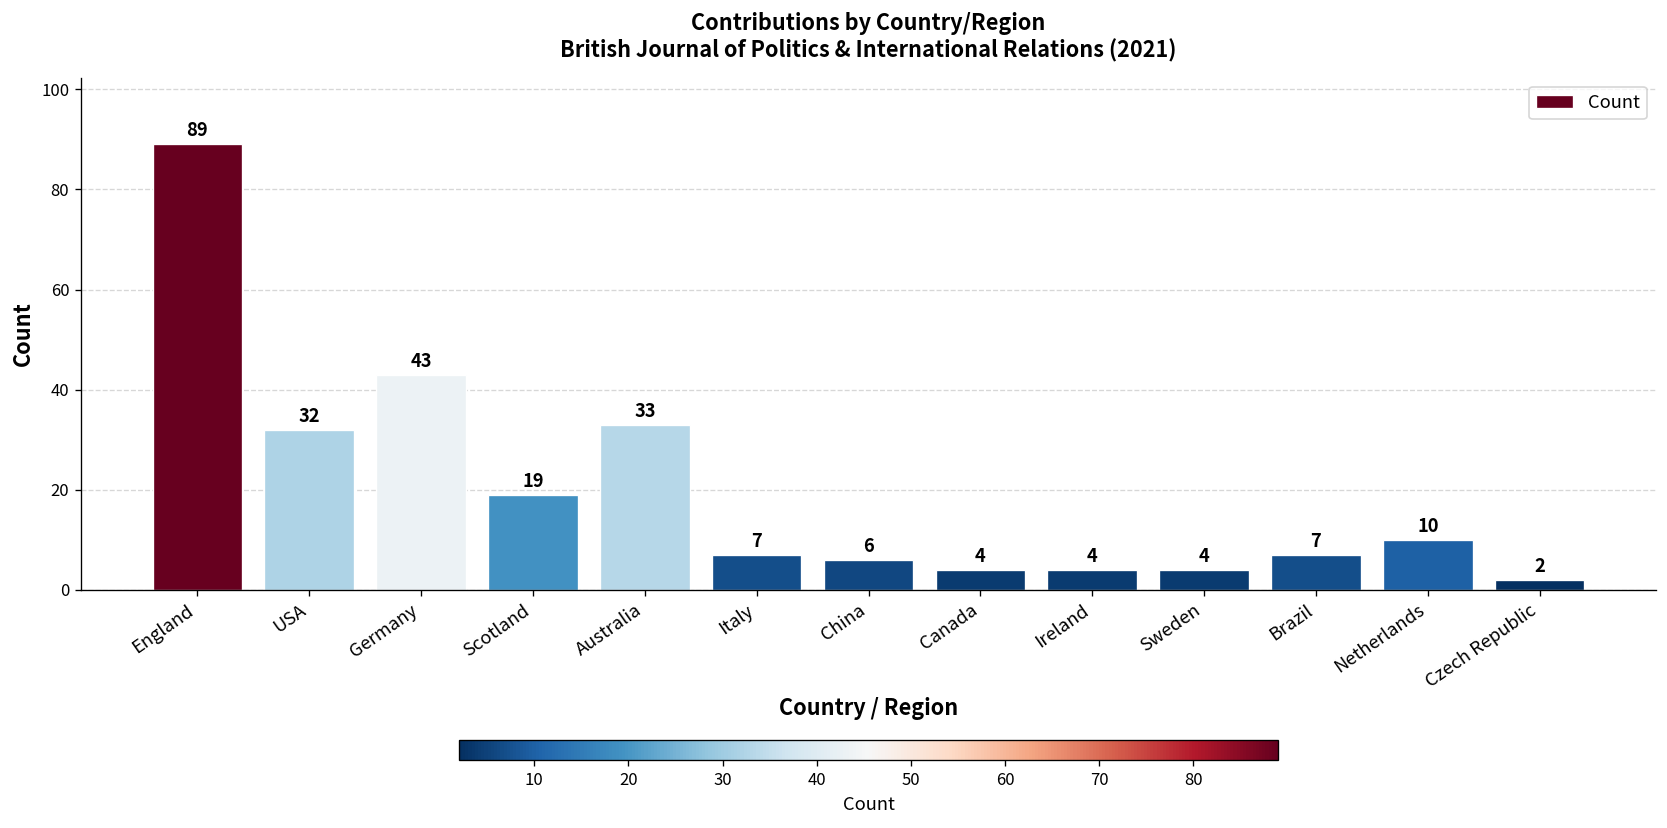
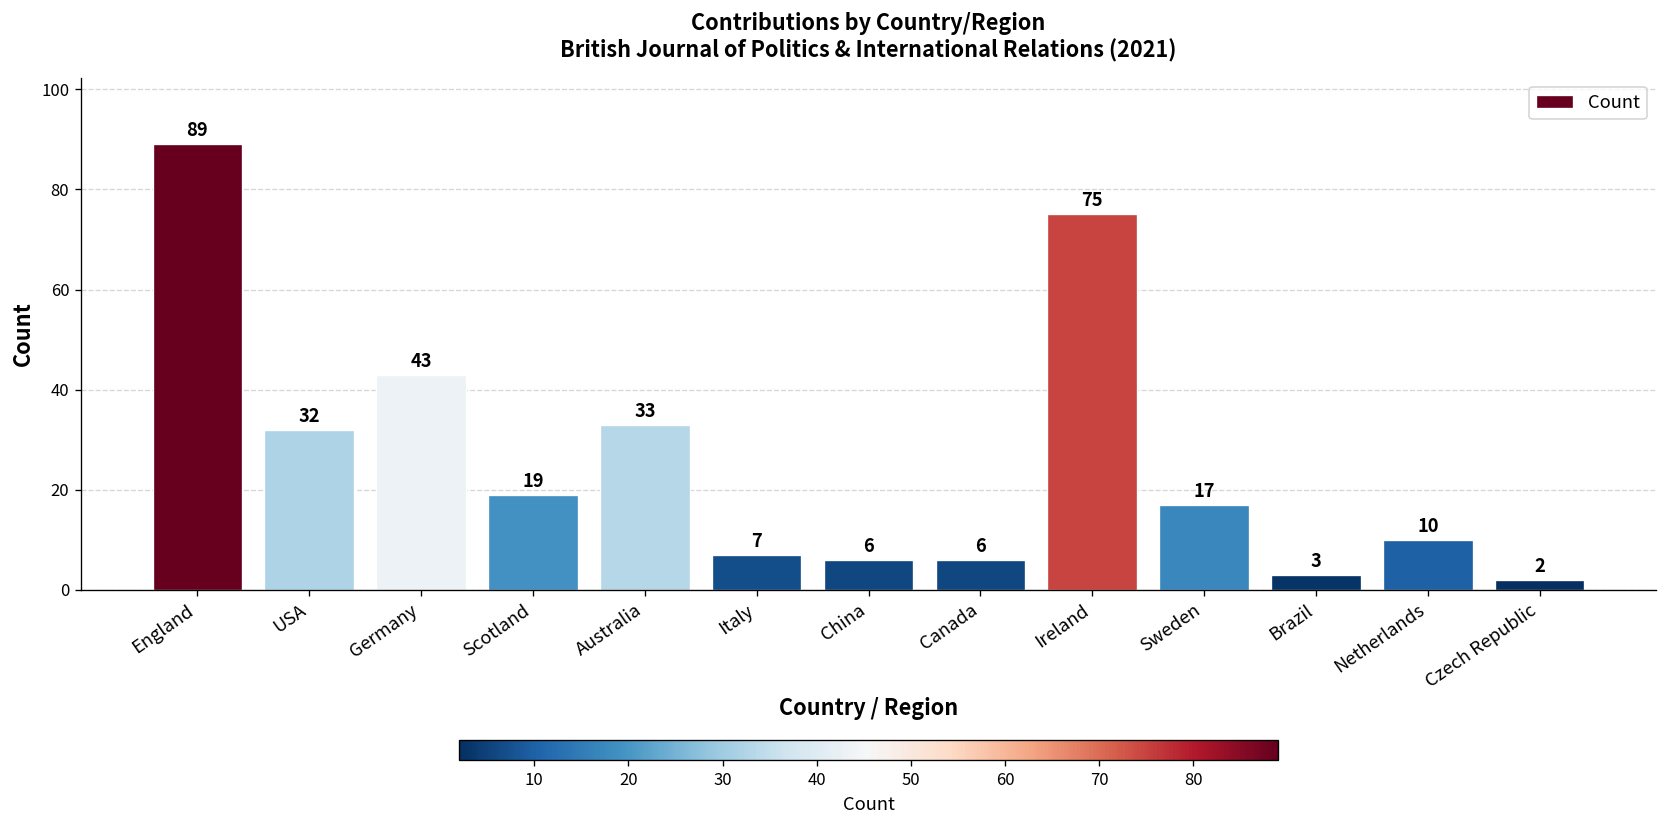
Canada: 4 -> 6
Ireland: 4 -> 75
Sweden: 4 -> 17
Brazil: 7 -> 3
